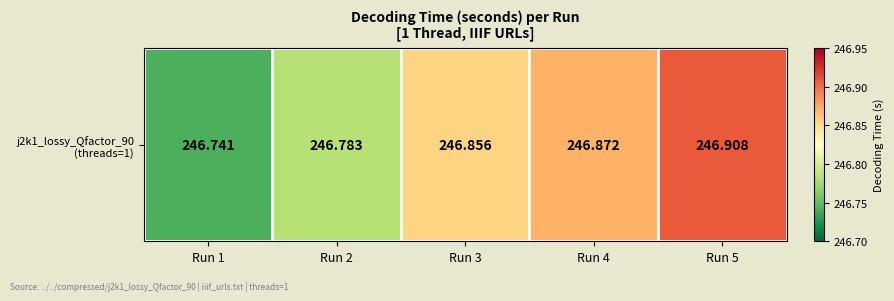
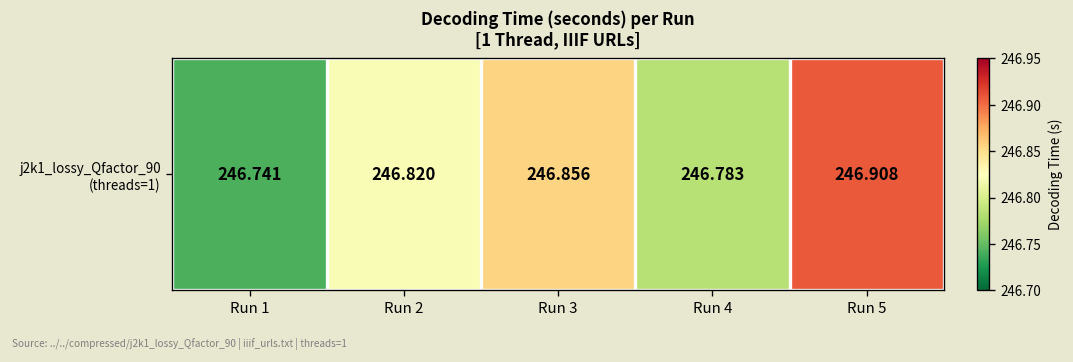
j2k1_lossy_Qfactor_90 (threads=1), Run 2: 246.783 -> 246.820
j2k1_lossy_Qfactor_90 (threads=1), Run 4: 246.872 -> 246.783
